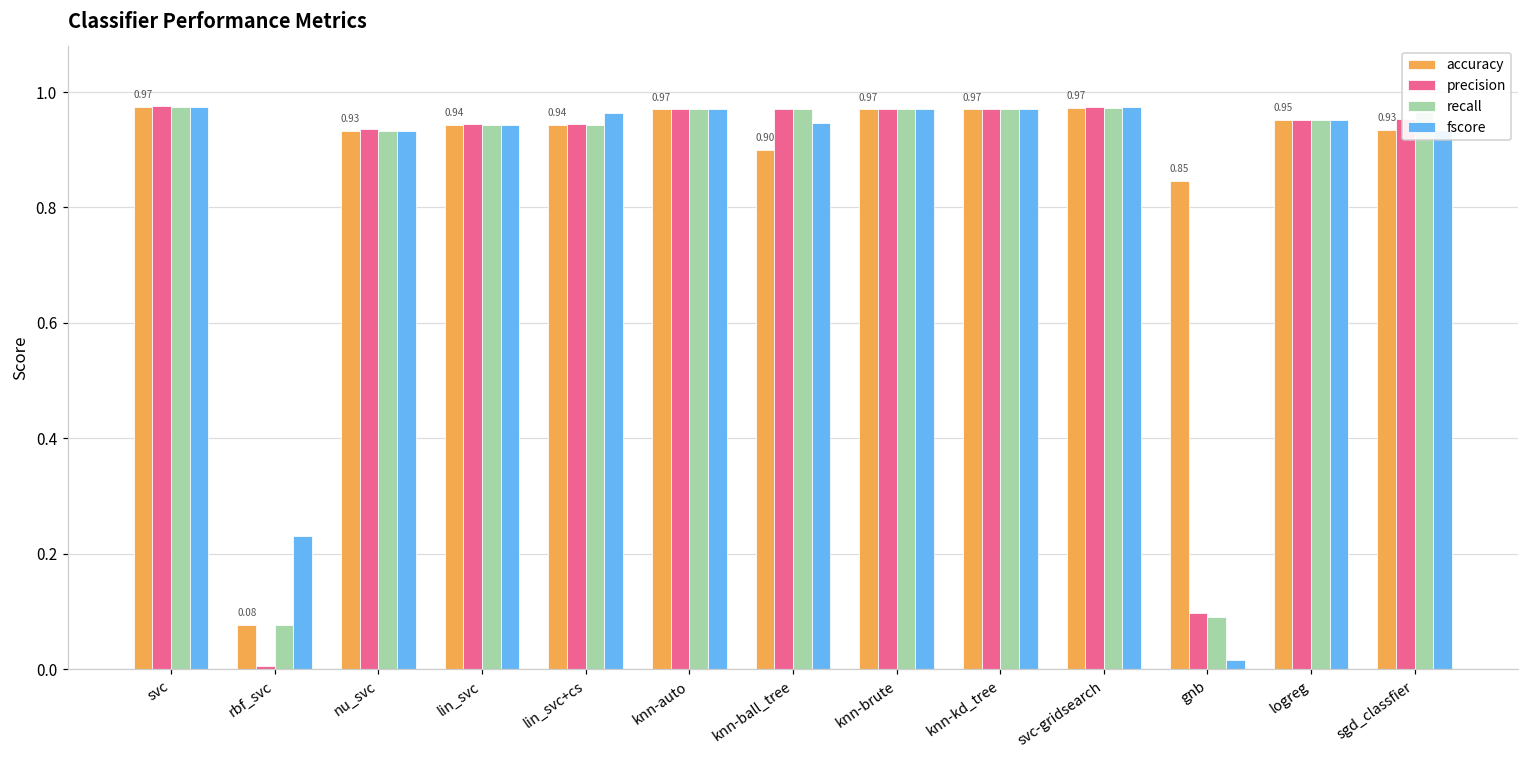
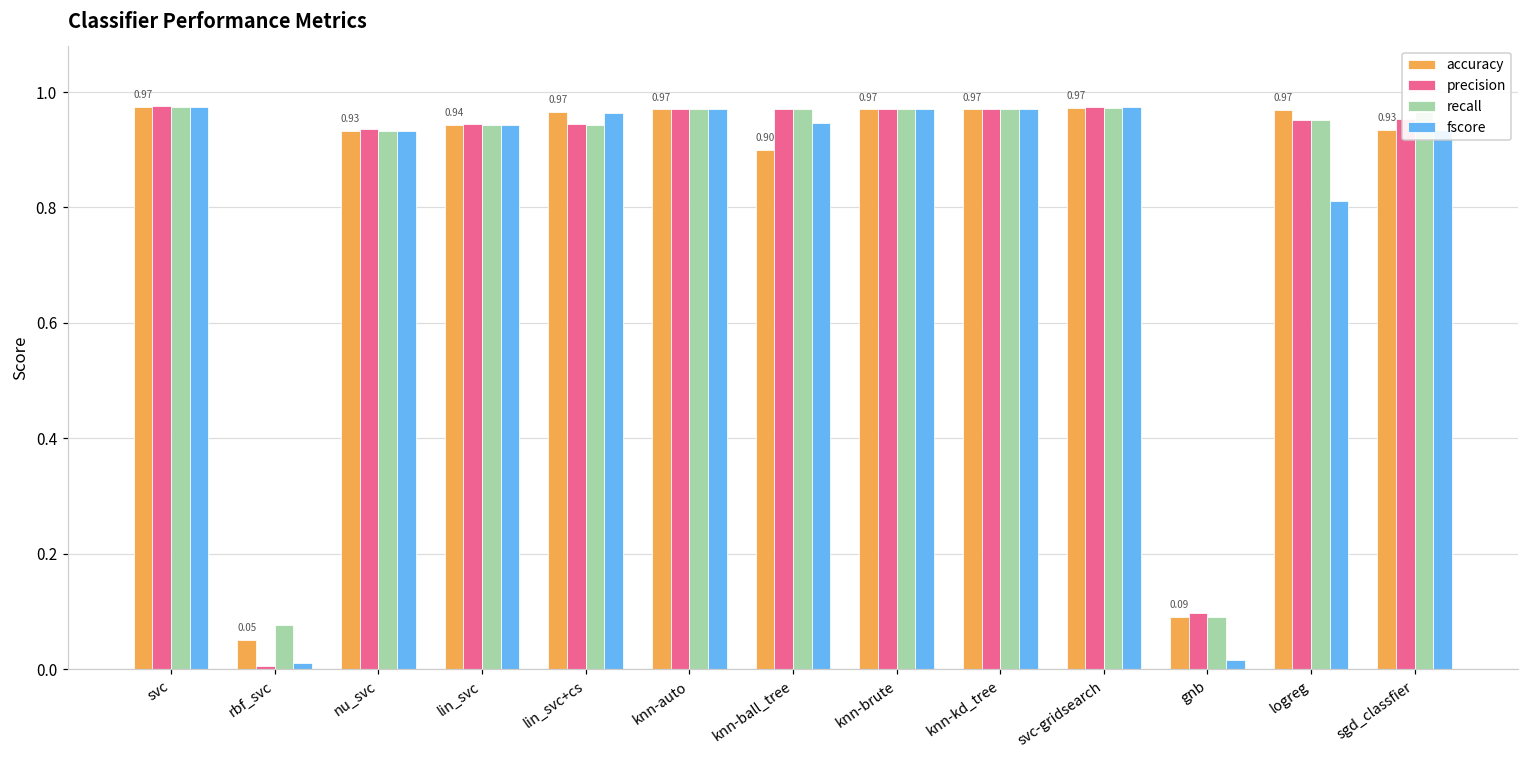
accuracy, rbf_svc: 0.08 -> 0.05
fscore, rbf_svc: 0.23 -> 0.01
accuracy, lin_svc+cs: 0.94 -> 0.97
accuracy, gnb: 0.85 -> 0.09
accuracy, logreg: 0.95 -> 0.97
fscore, logreg: 0.95 -> 0.81
